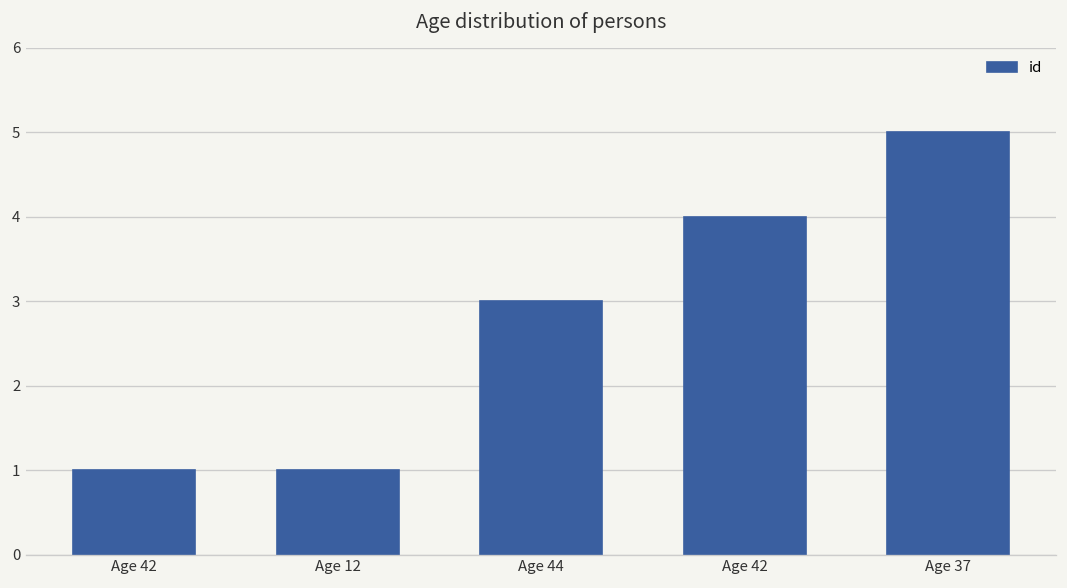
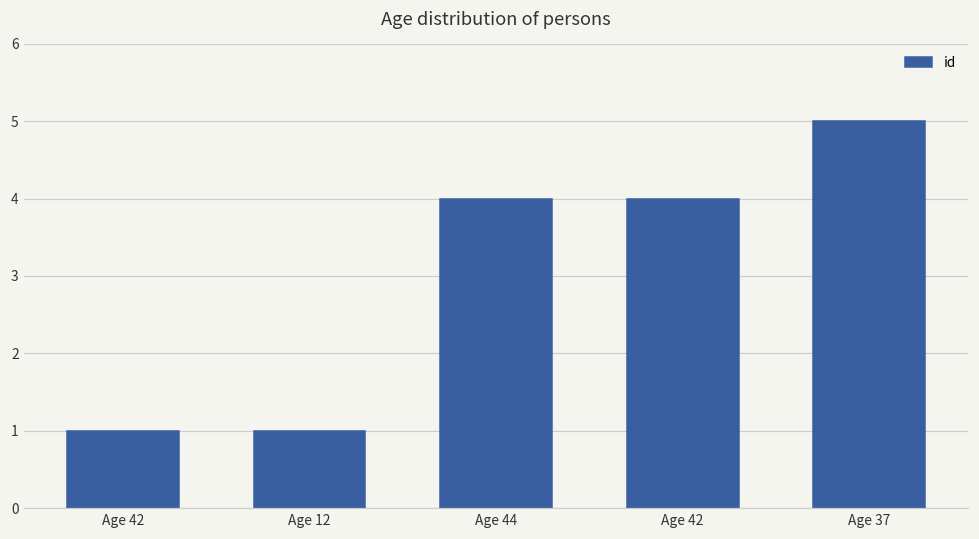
Age 44: 3 -> 4
